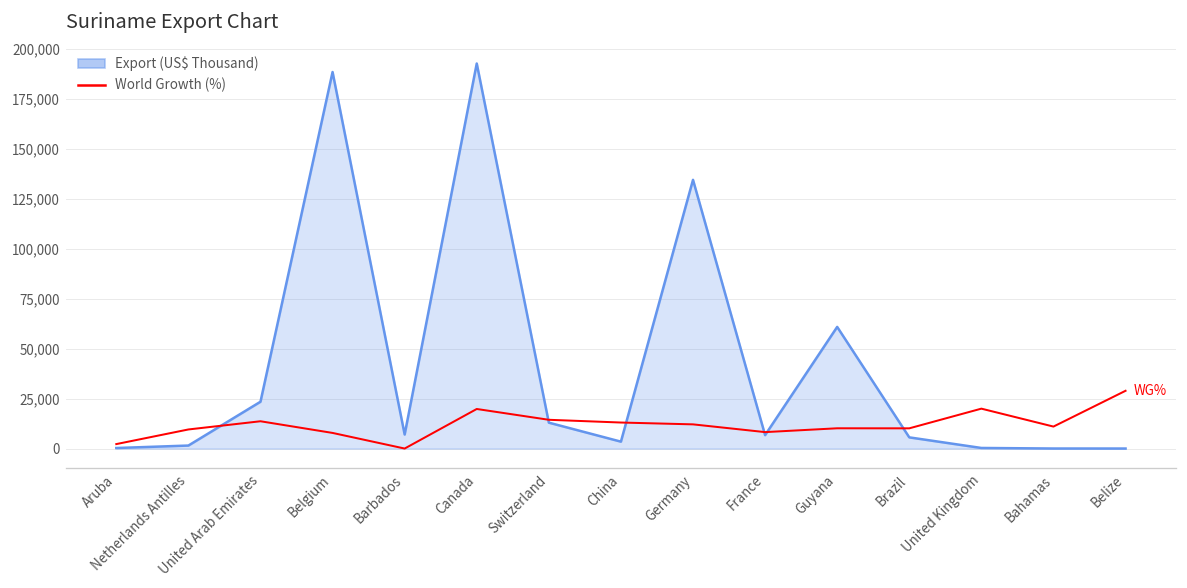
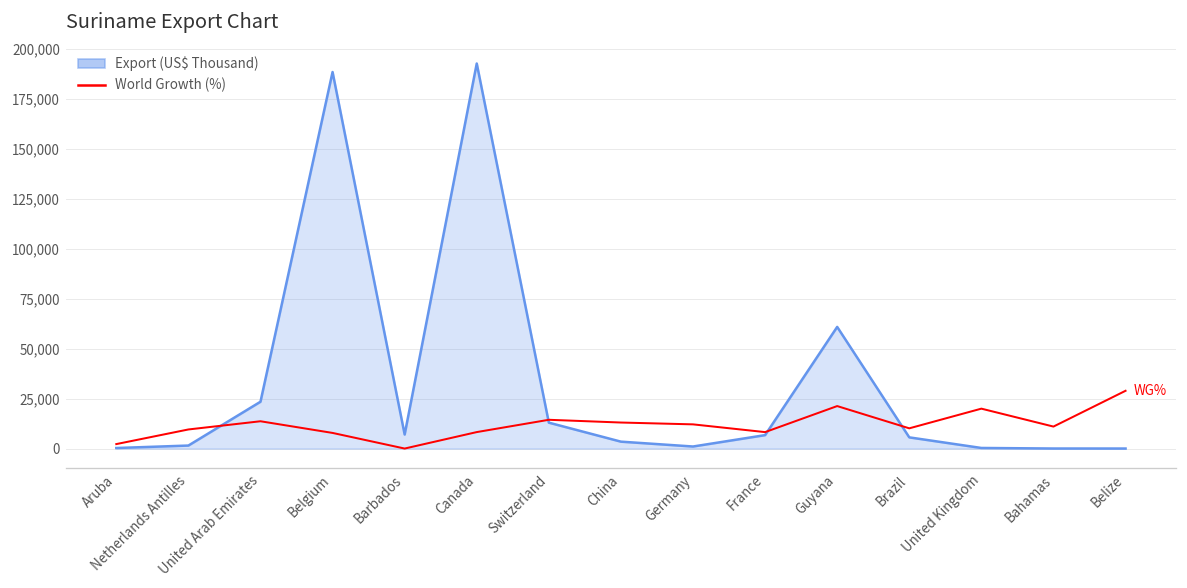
World Growth (%), Canada: 20,000 -> 8,000
Export (US$ Thousand), Germany: 134,000 -> 1,000
World Growth (%), Guyana: 10,000 -> 21,000
